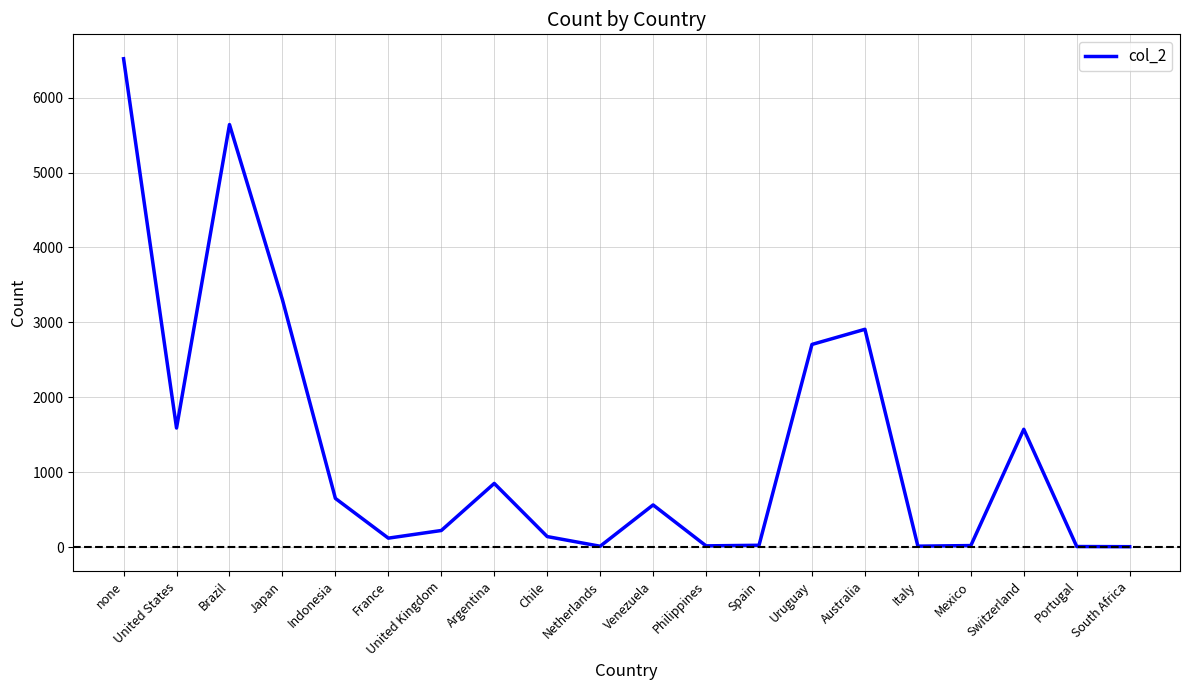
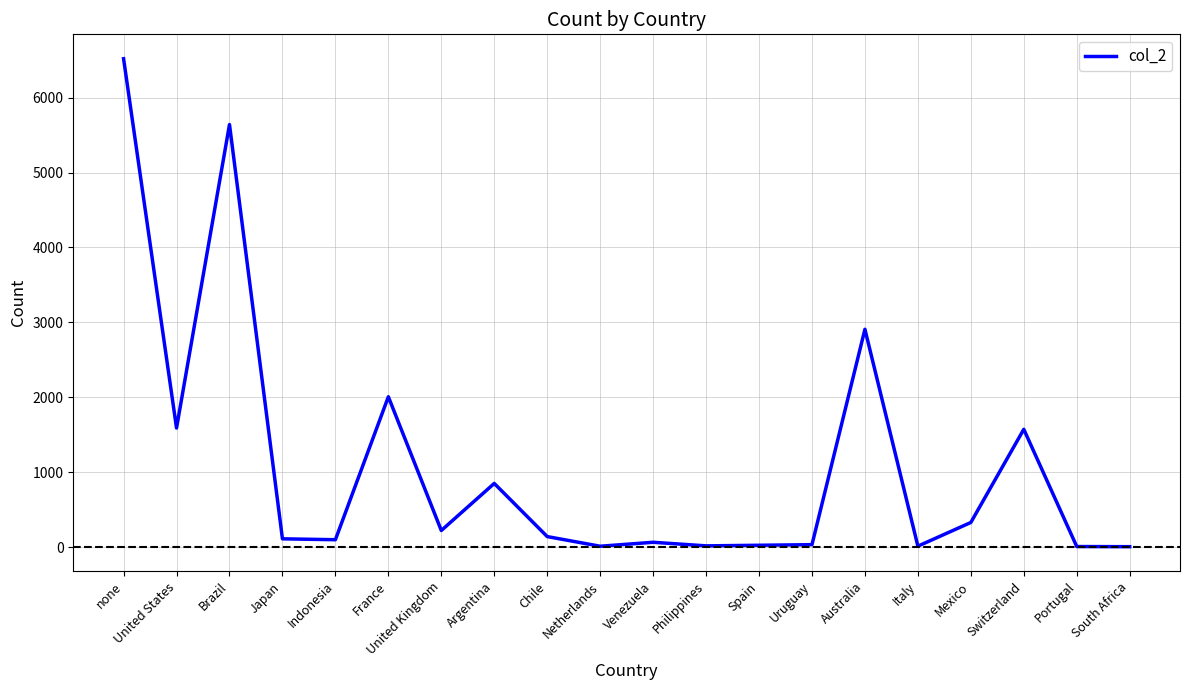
Japan: 3300 -> 100
Indonesia: 700 -> 100
France: 100 -> 2000
Venezuela: 600 -> 100
Uruguay: 2700 -> 0
Mexico: 0 -> 300
